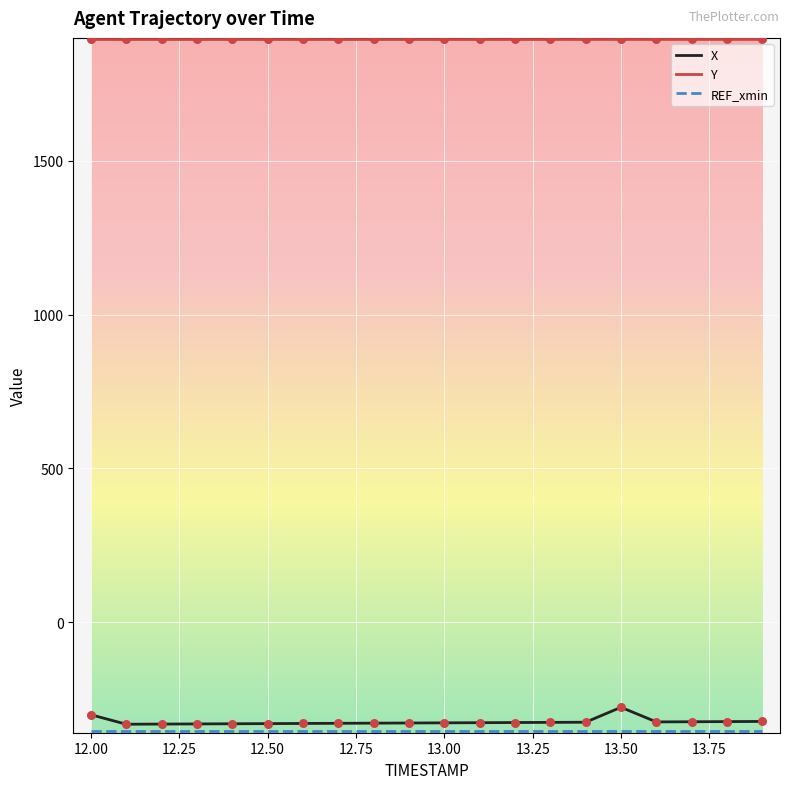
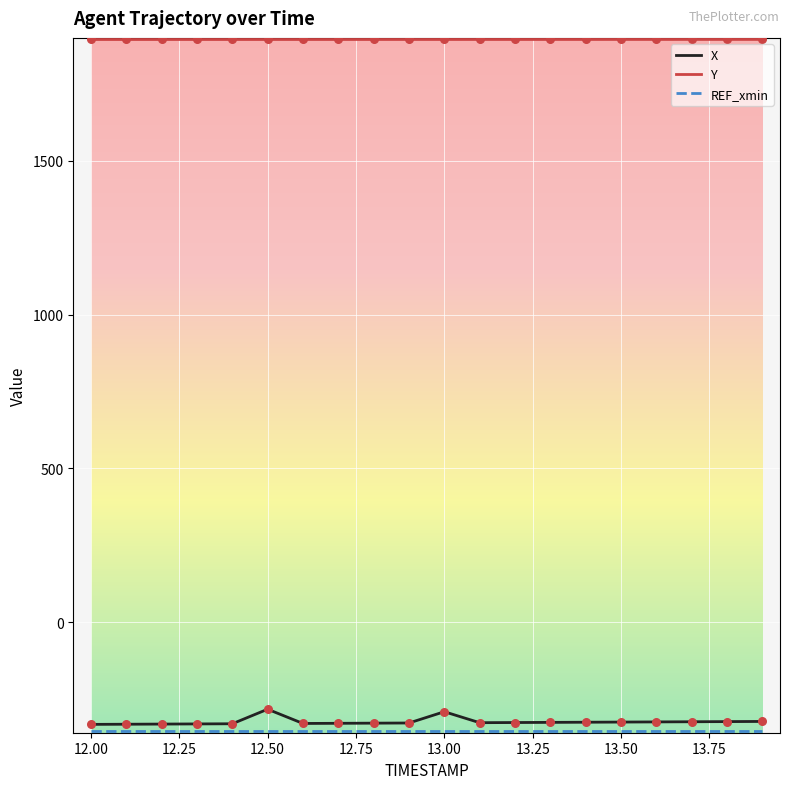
X, 12.00: -300 -> -330
X, 12.50: -330 -> -280
X, 13.00: -330 -> -290
X, 13.50: -280 -> -330
